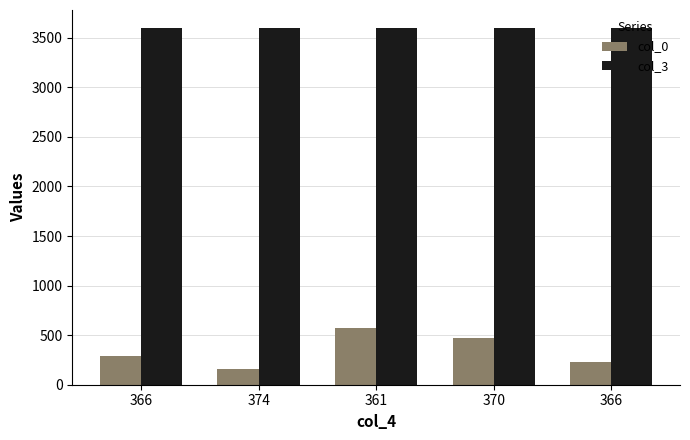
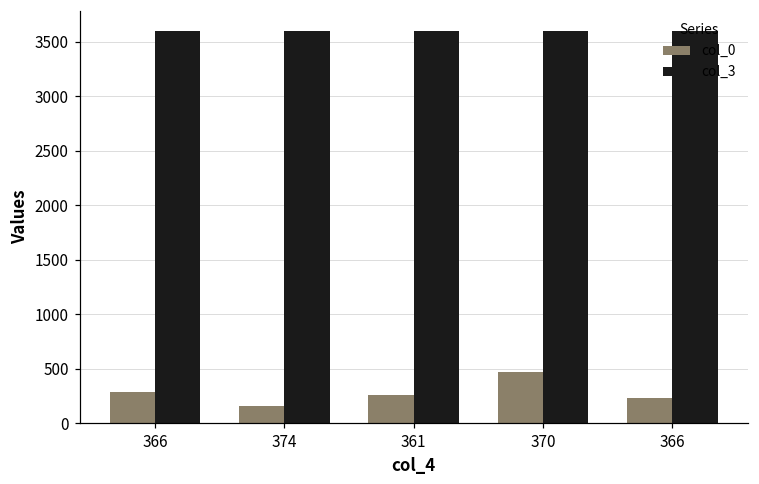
col_0, 361: 600 -> 300
